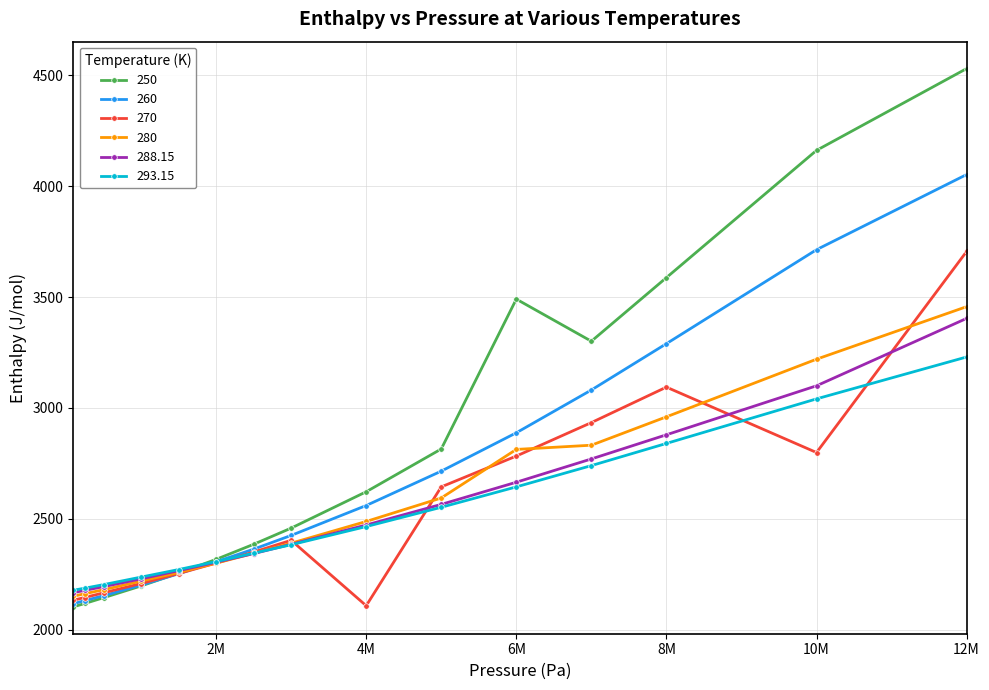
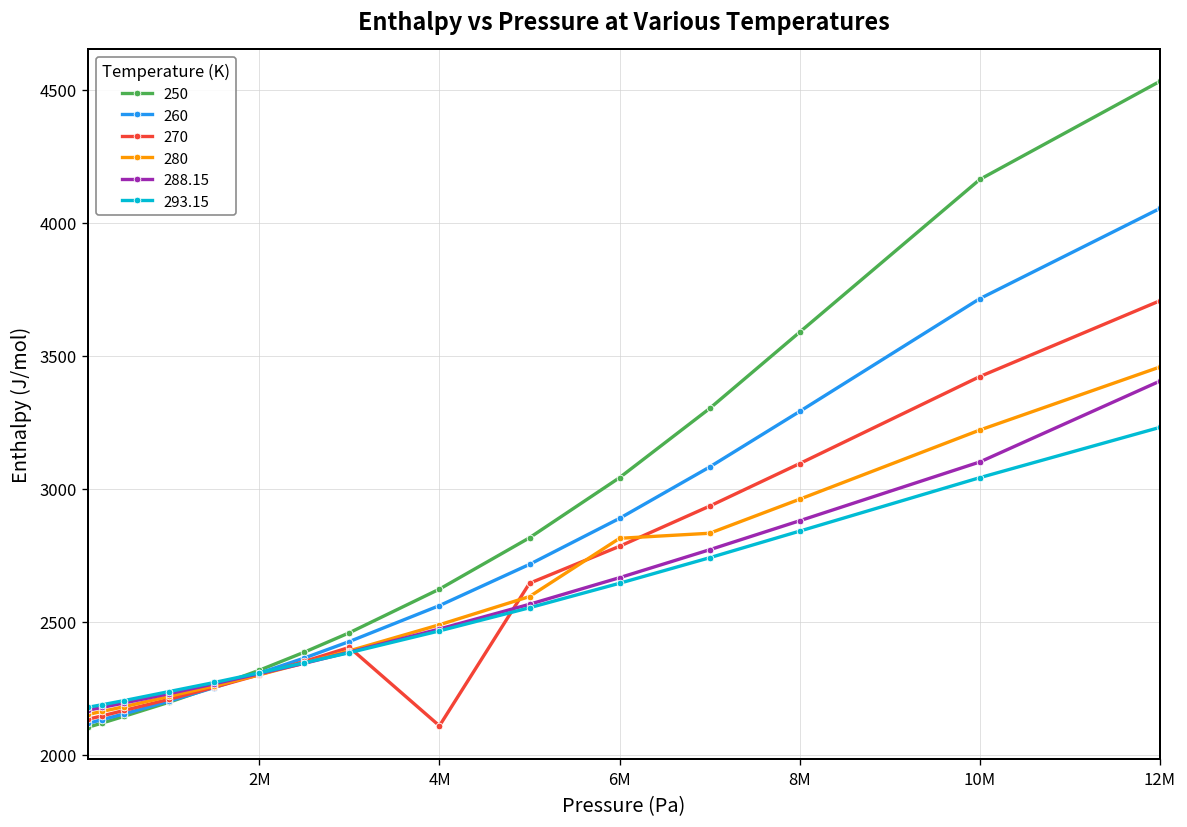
250, 6M: 3490 -> 3040
270, 10M: 2800 -> 3420
